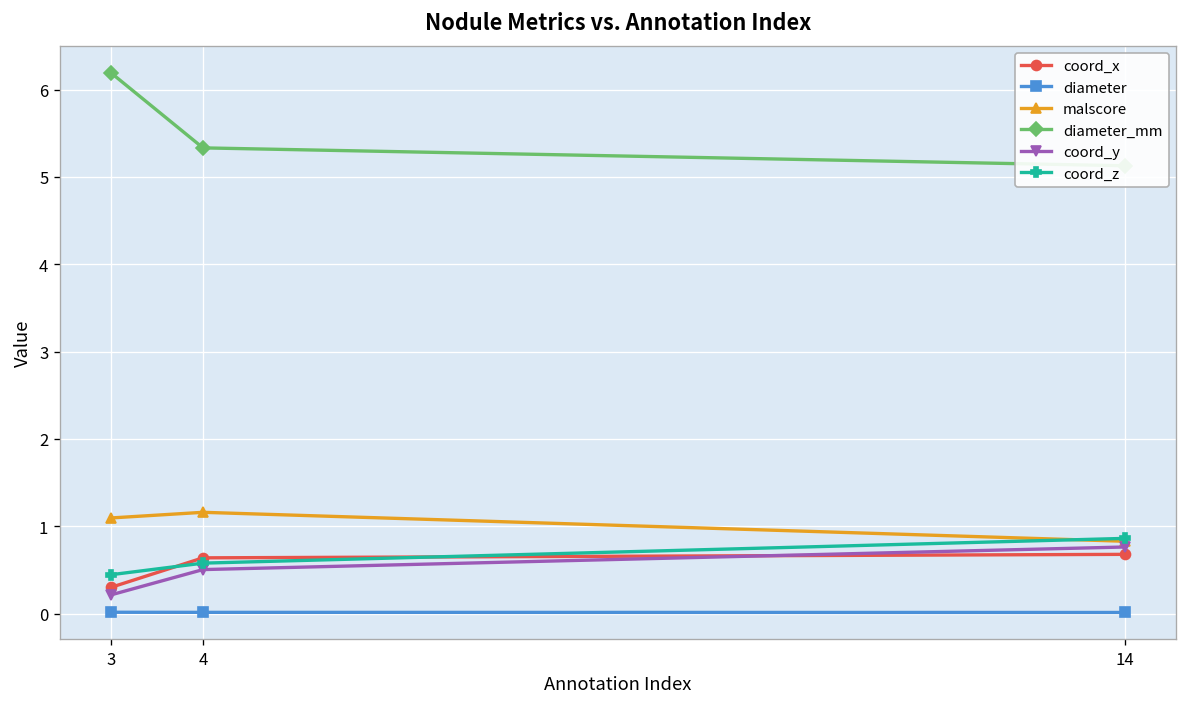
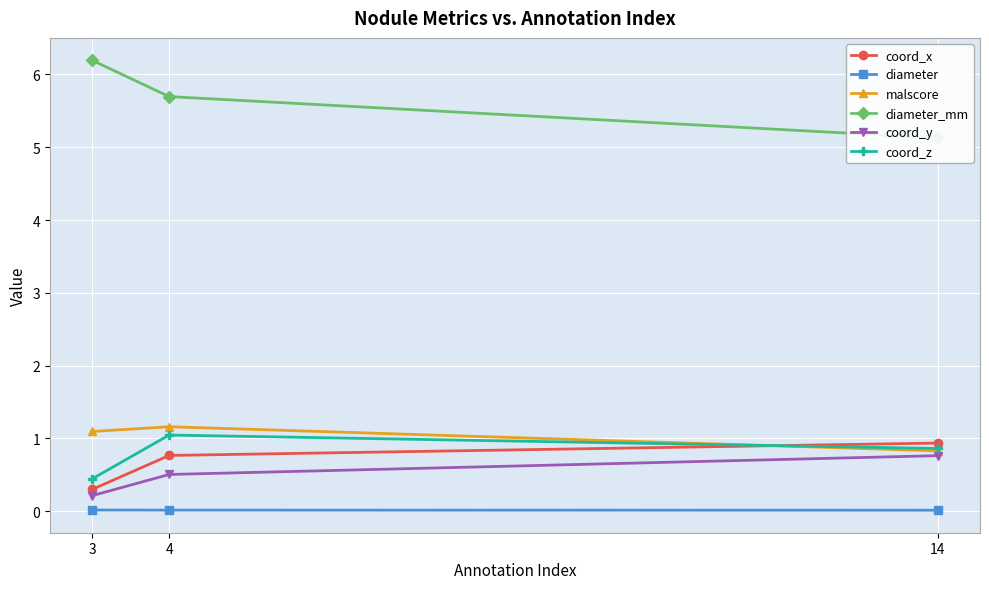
coord_x, 4: 0.6 -> 0.8
diameter_mm, 4: 5.3 -> 5.7
coord_z, 4: 0.6 -> 1.0
coord_x, 14: 0.7 -> 0.9
